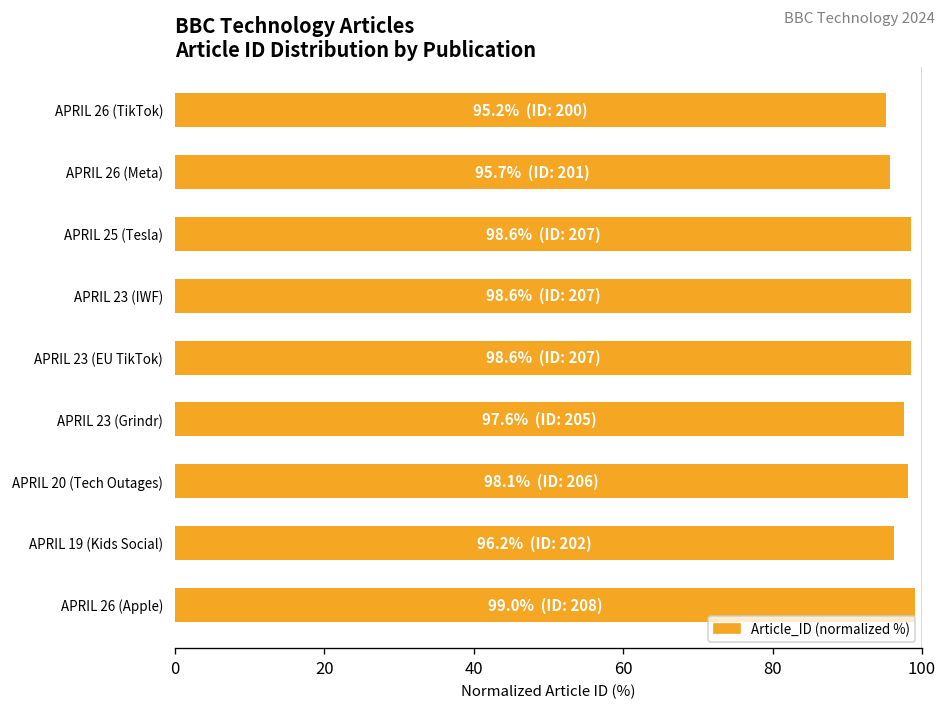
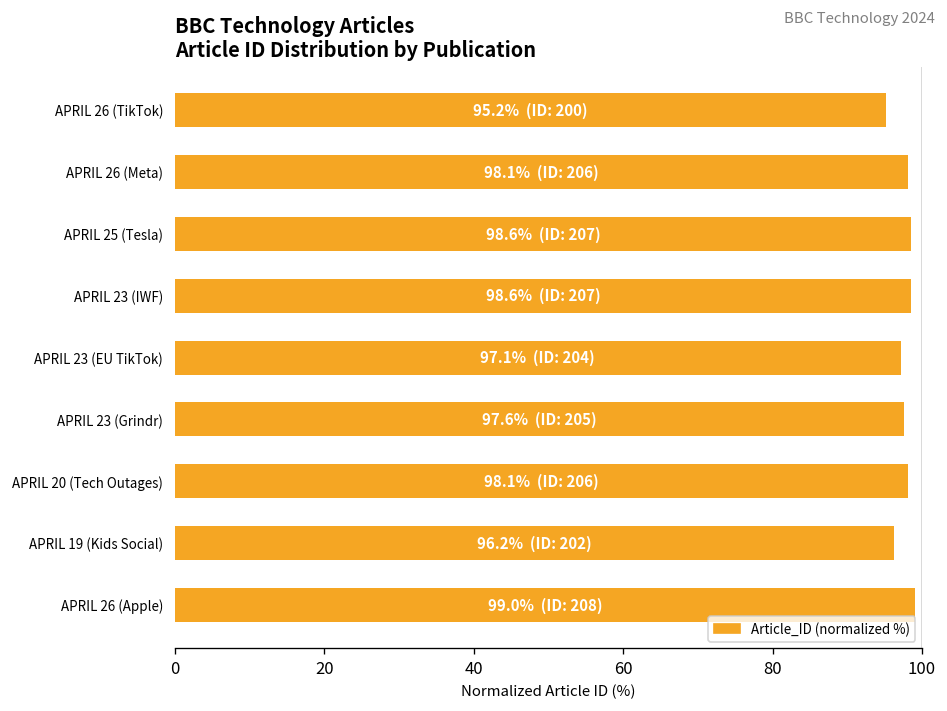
APRIL 26 (Meta): 95.7% (ID: 201) -> 98.1% (ID: 206)
APRIL 23 (EU TikTok): 98.6% (ID: 207) -> 97.1% (ID: 204)
